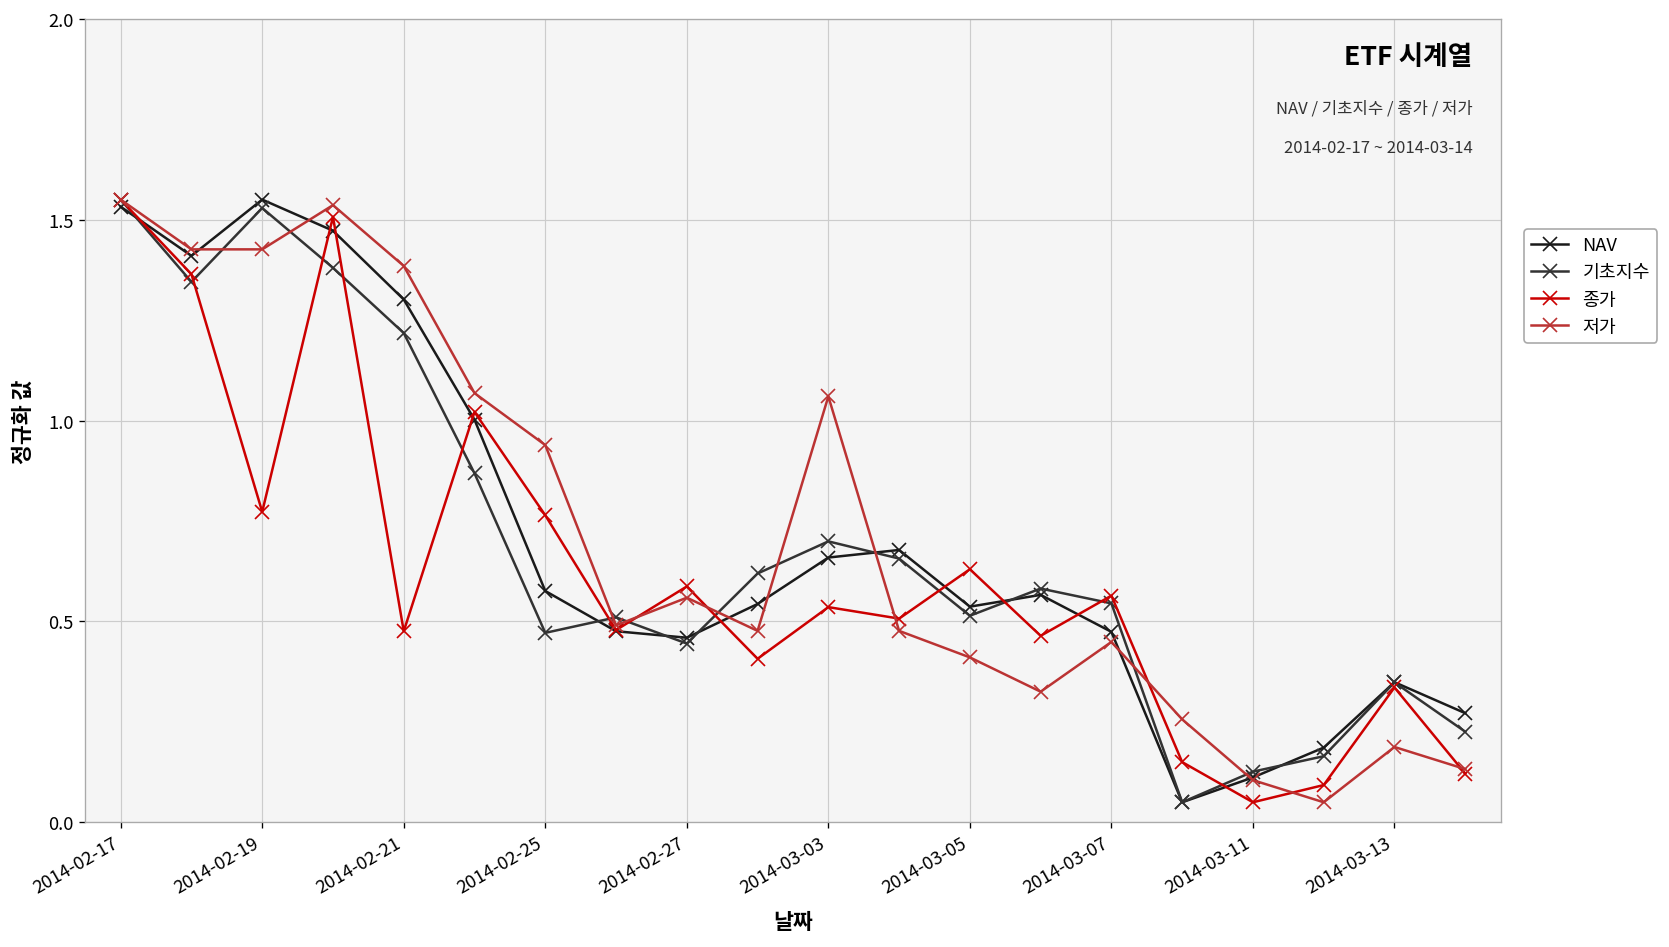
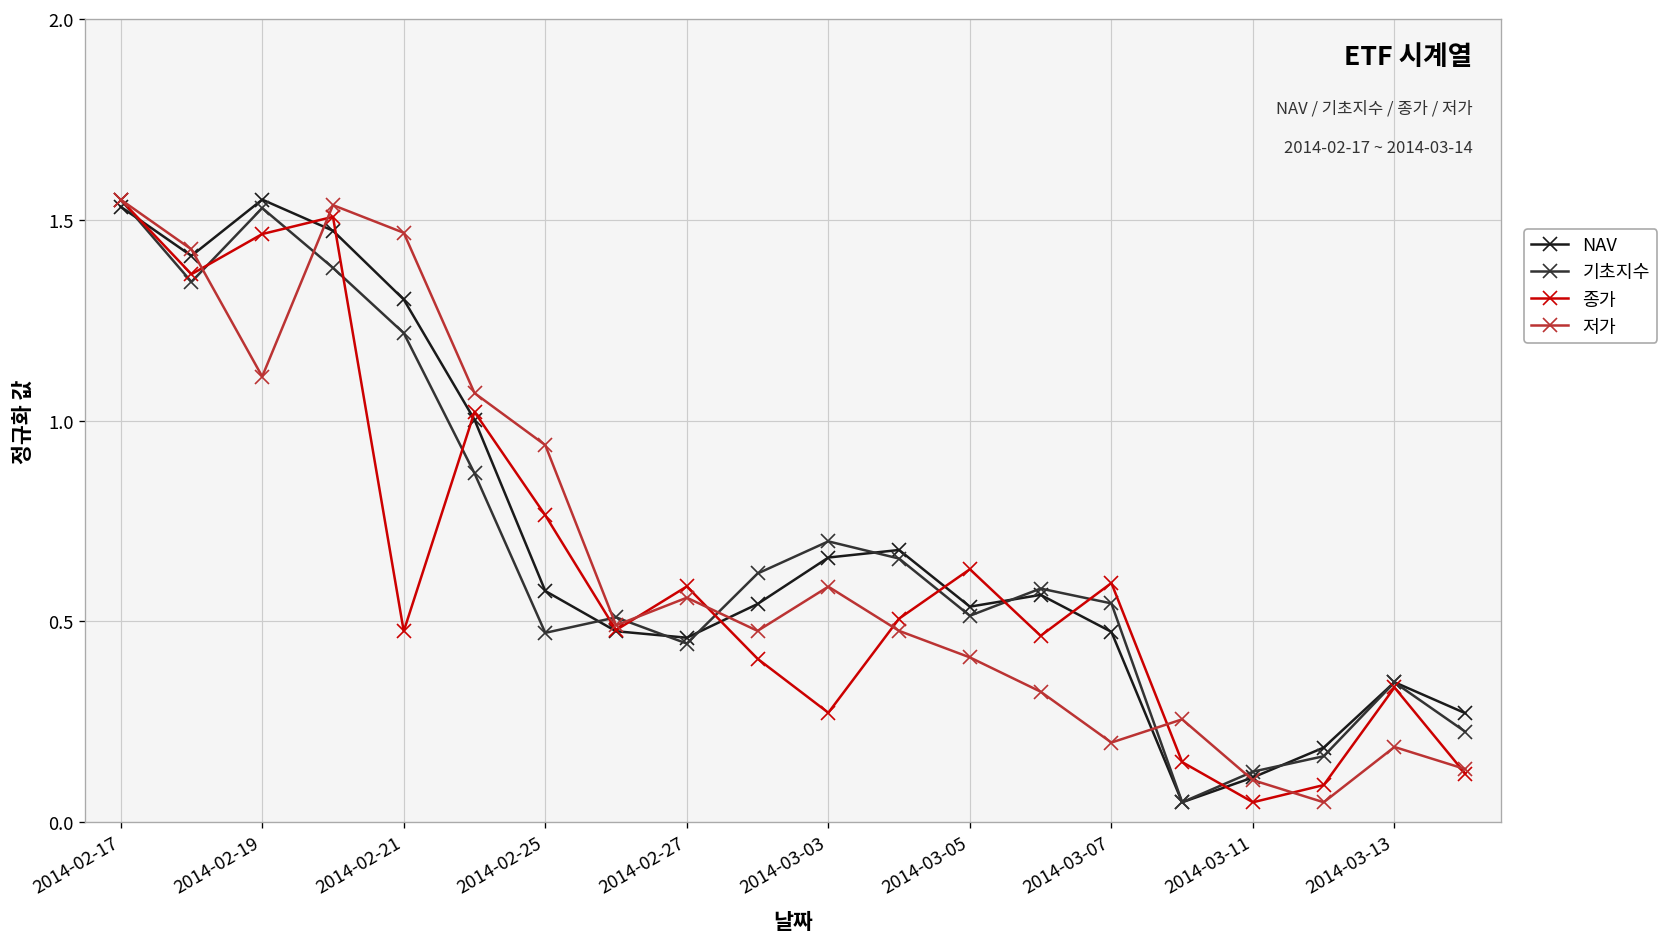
종가, 2014-02-19: 0.77 -> 1.46
저가, 2014-02-19: 1.43 -> 1.11
저가, 2014-02-21: 1.38 -> 1.47
종가, 2014-03-03: 0.54 -> 0.27
저가, 2014-03-03: 1.06 -> 0.59
종가, 2014-03-07: 0.56 -> 0.60
저가, 2014-03-07: 0.45 -> 0.20
